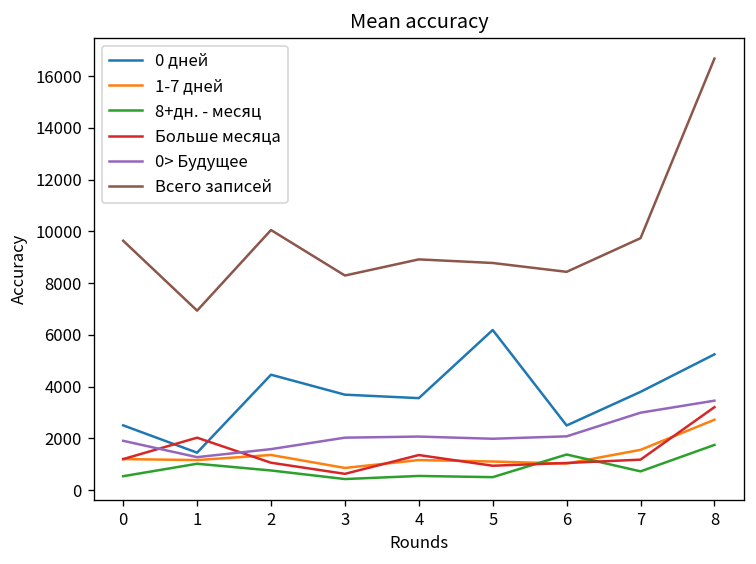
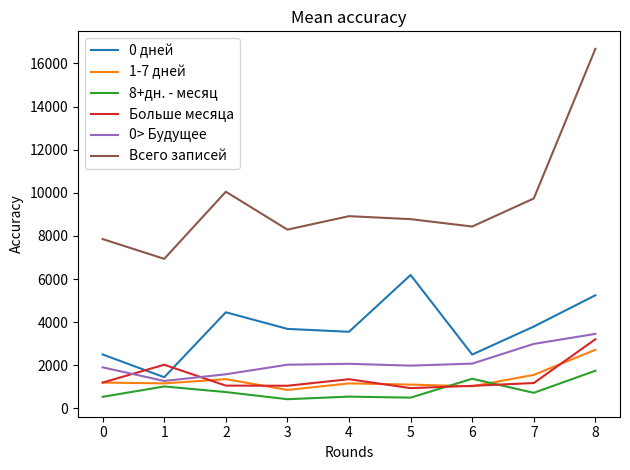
Всего записей, 0: 9600 -> 7900
Больше месяца, 3: 600 -> 1100
